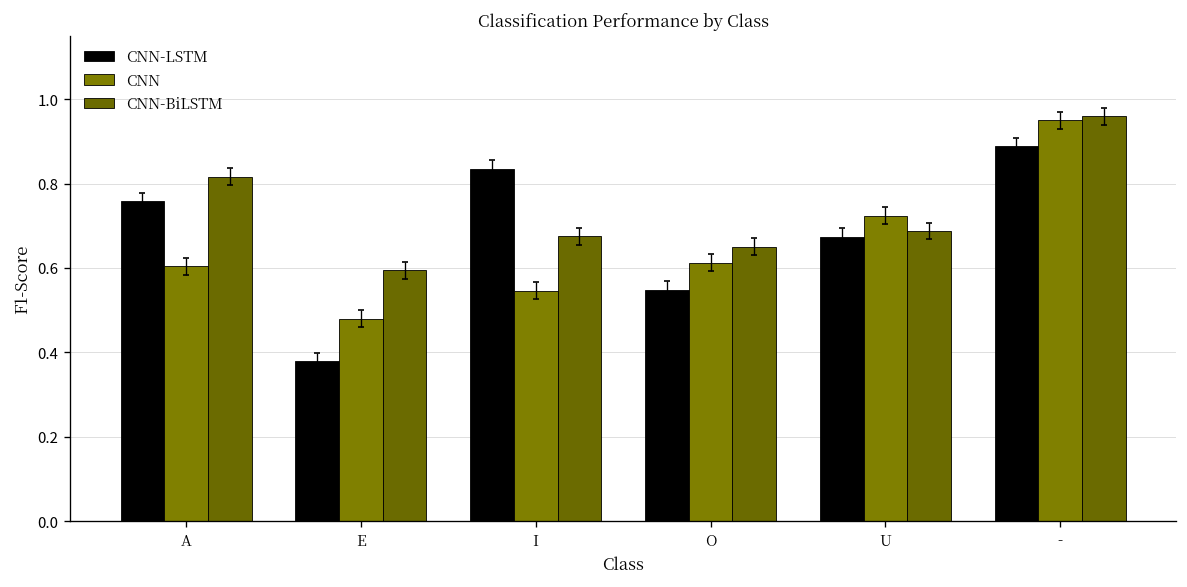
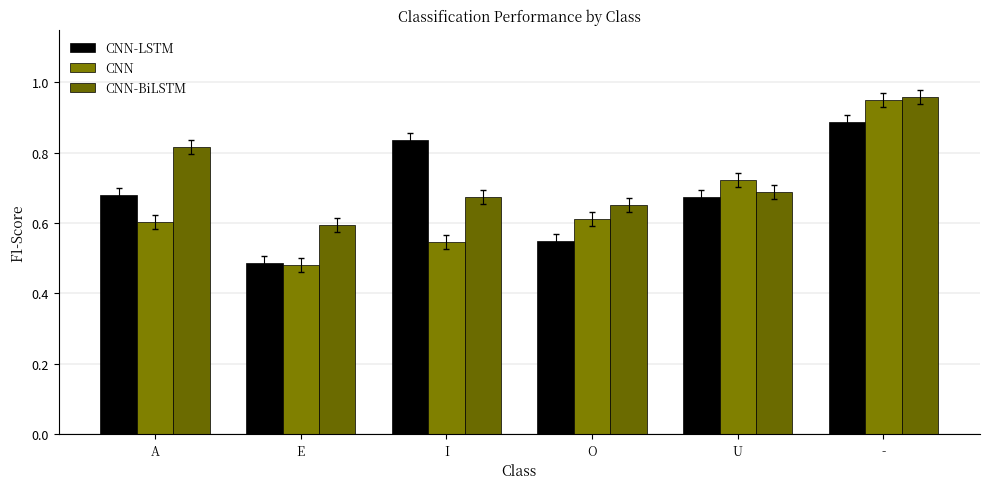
CNN-LSTM, A: 0.76 -> 0.68
CNN-LSTM, E: 0.38 -> 0.49
